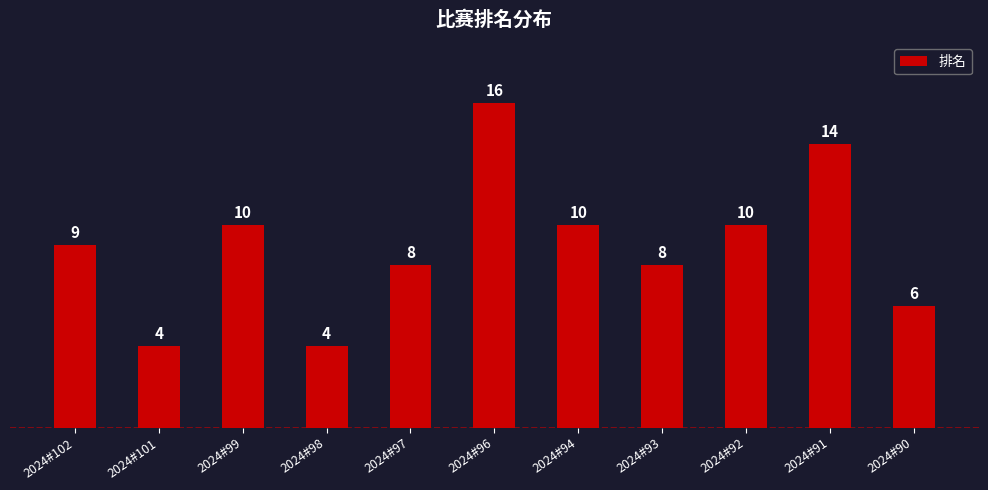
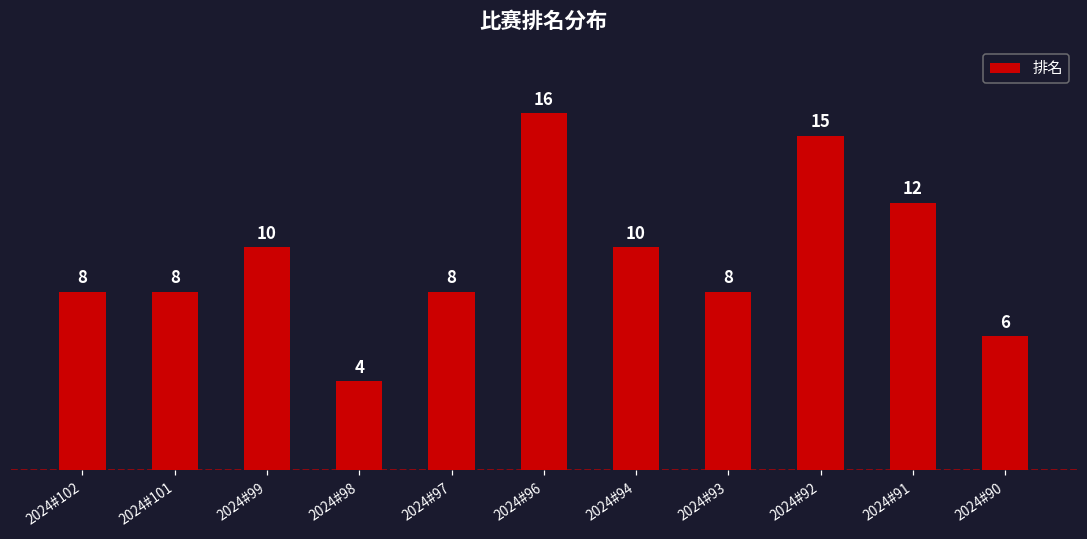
2024#102: 9 -> 8
2024#101: 4 -> 8
2024#92: 10 -> 15
2024#91: 14 -> 12
